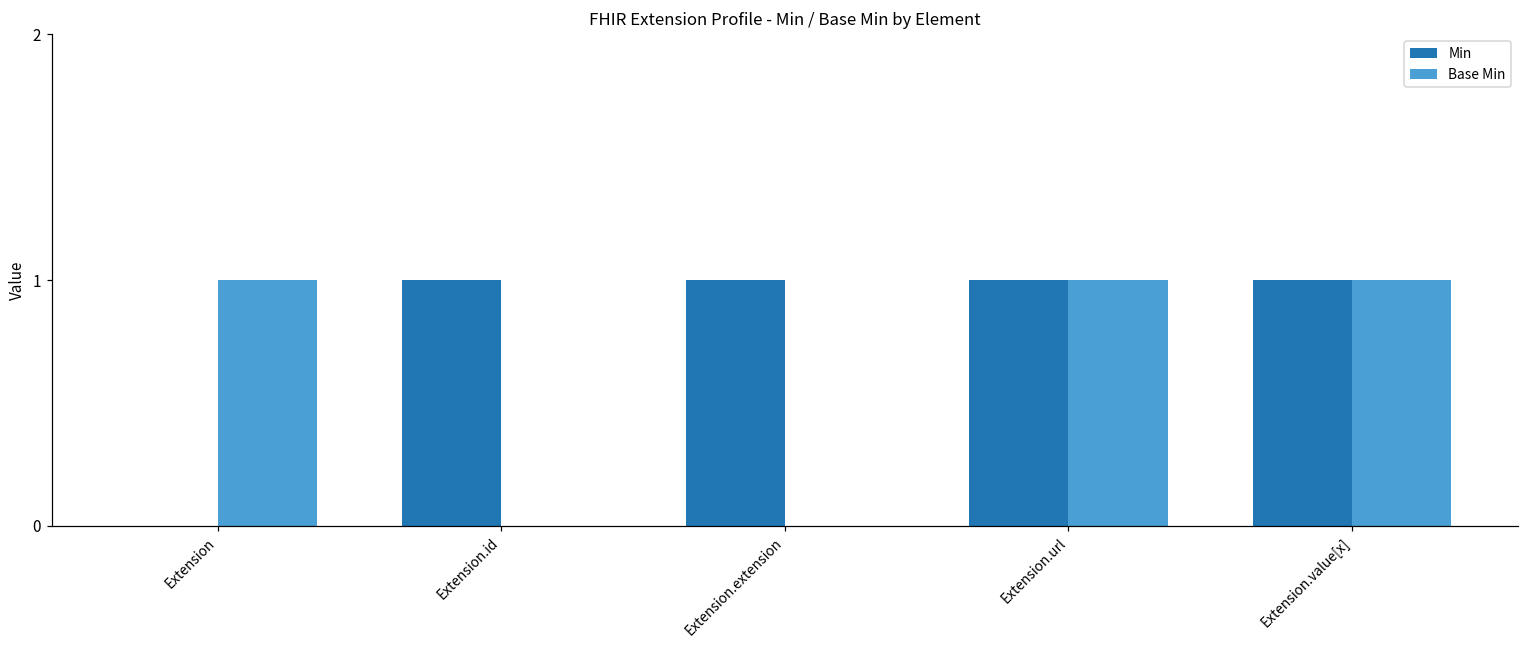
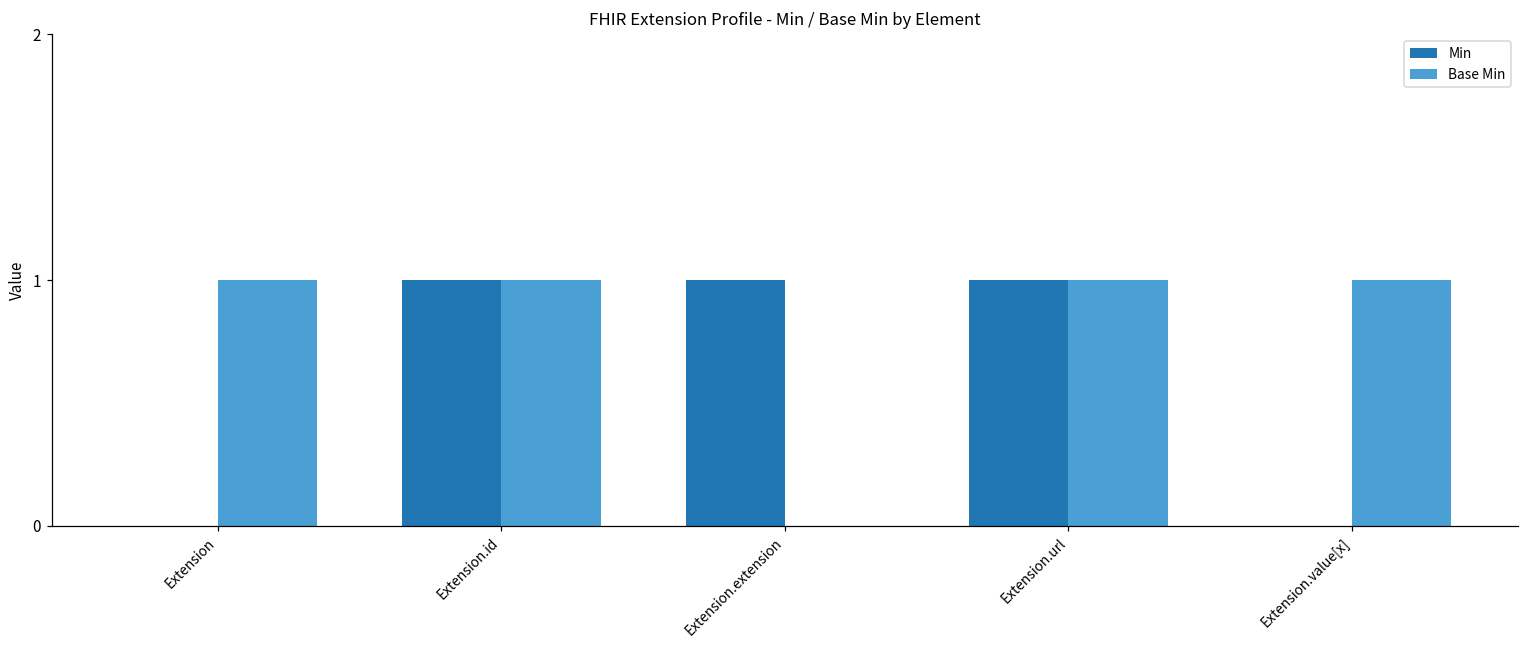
Base Min, Extension.id: 0 -> 1
Min, Extension.value[x]: 1 -> 0
